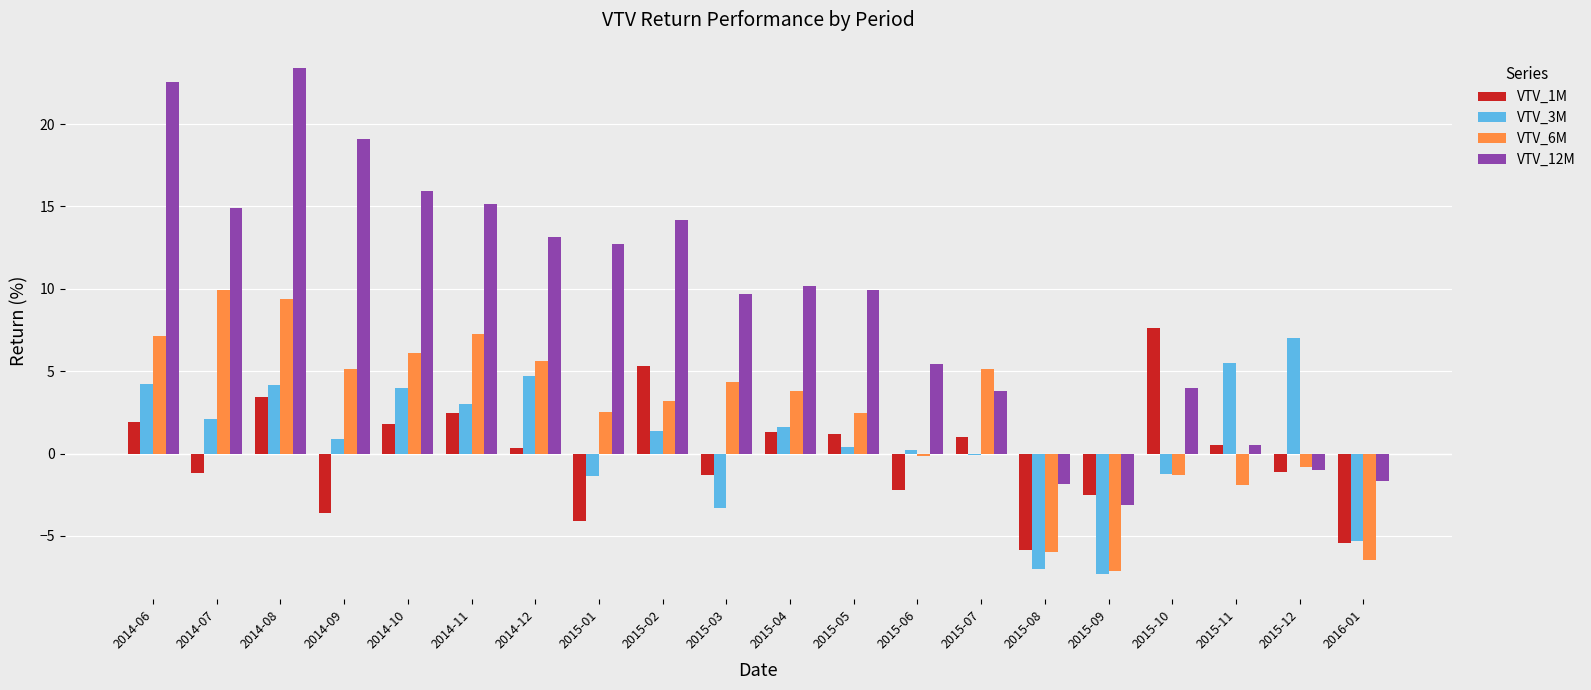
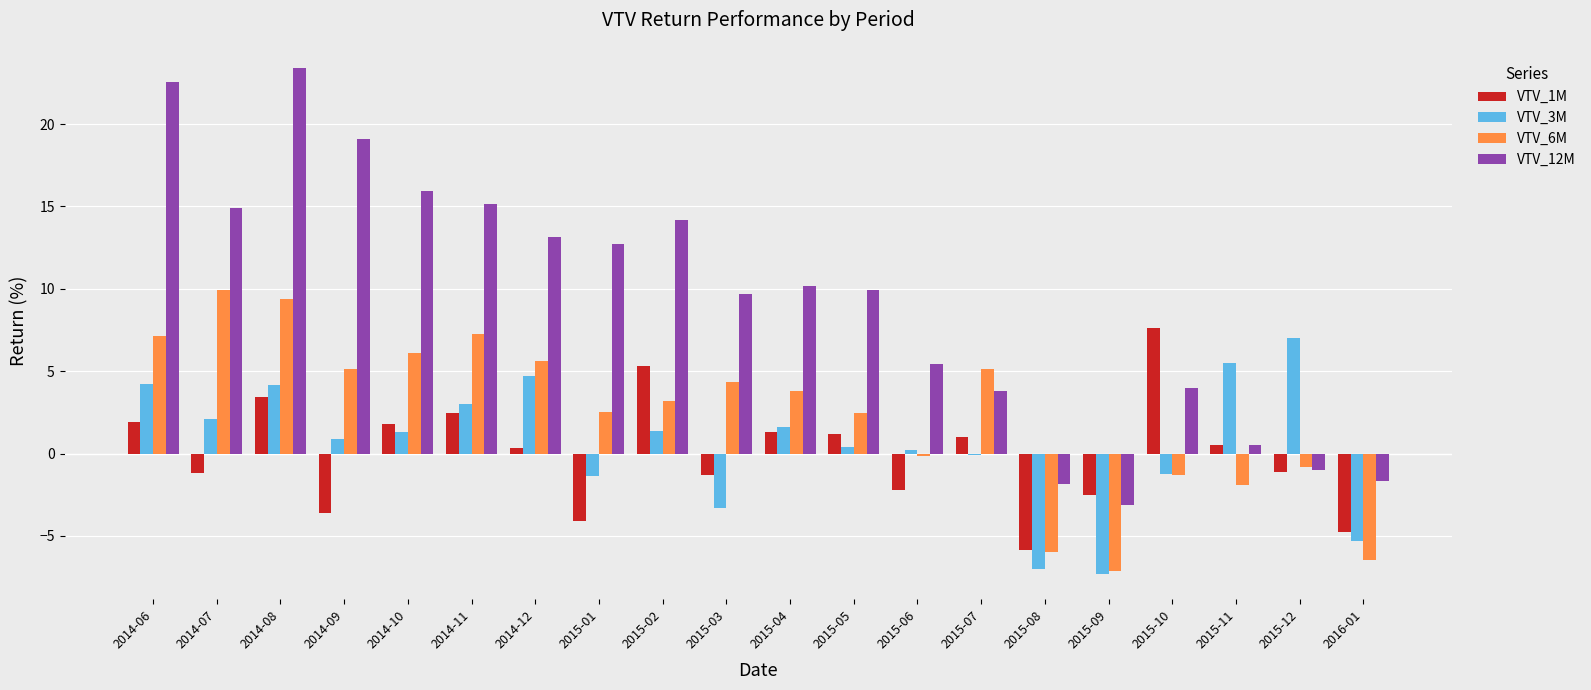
VTV_3M, 2014-10: 4.0 -> 1.3
VTV_1M, 2016-01: -5.4 -> -4.8
